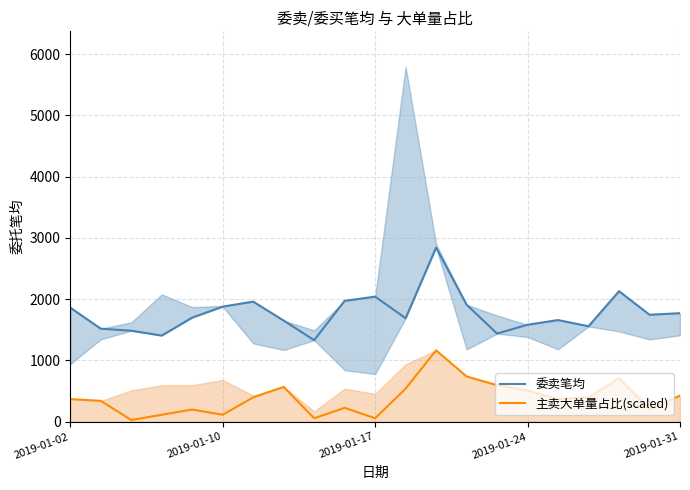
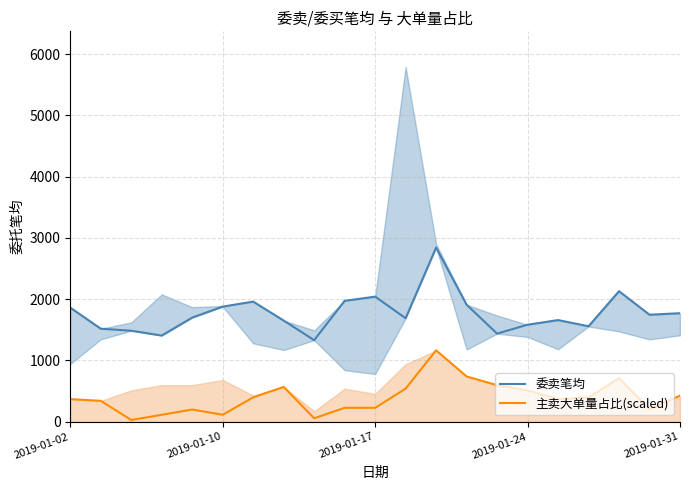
主卖大单量占比(scaled), 2019-01-17: 100 -> 200
